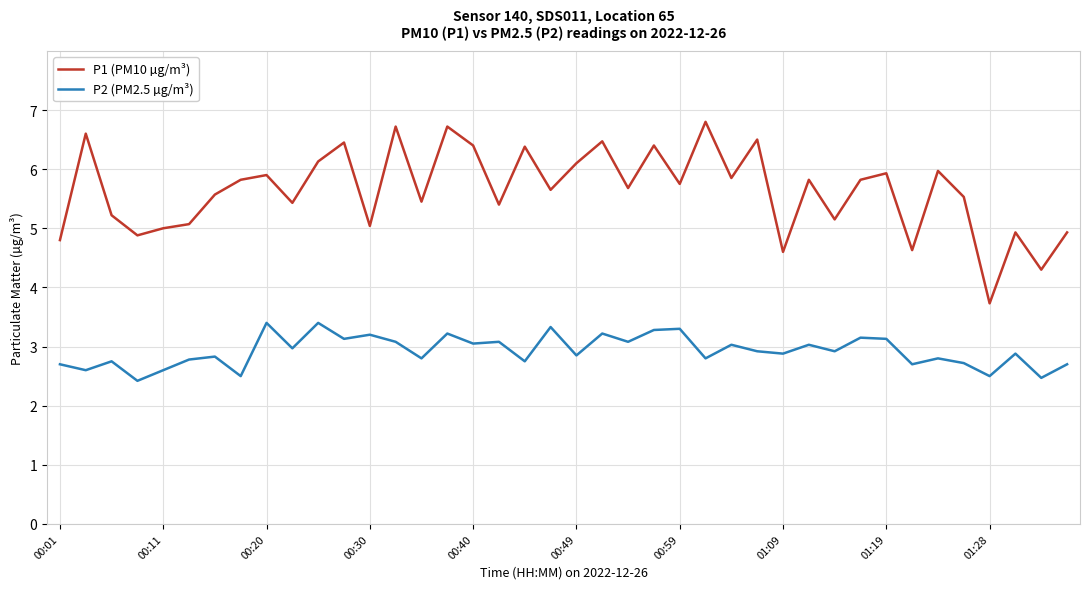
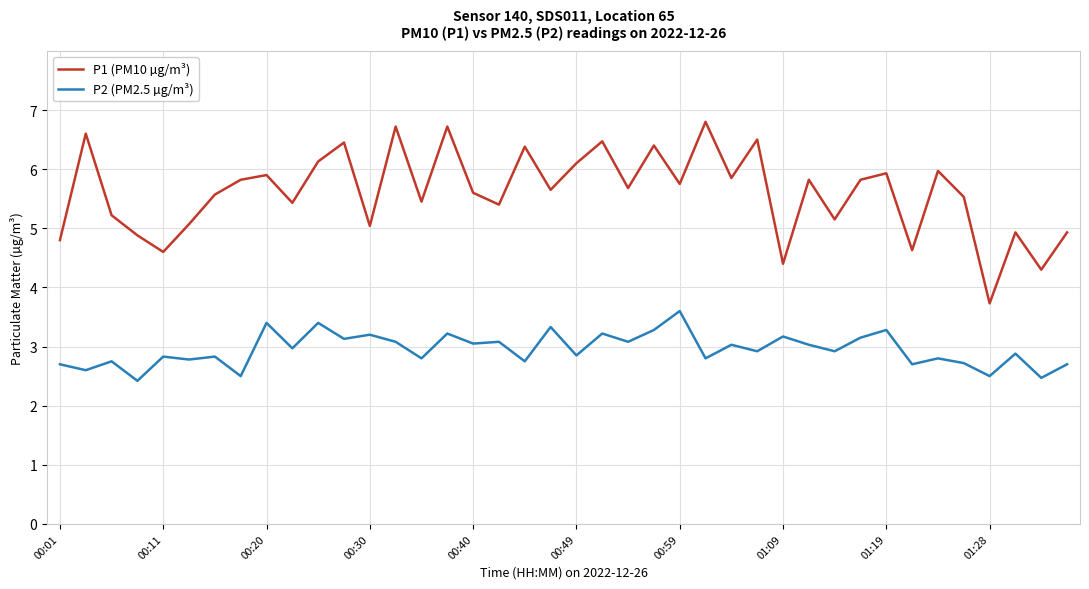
P1 (PM10 µg/m³), 00:11: 5.0 -> 4.6
P2 (PM2.5 µg/m³), 00:11: 2.6 -> 2.8
P1 (PM10 µg/m³), 00:40: 6.4 -> 5.6
P2 (PM2.5 µg/m³), 00:59: 3.3 -> 3.6
P1 (PM10 µg/m³), 01:09: 4.6 -> 4.4
P2 (PM2.5 µg/m³), 01:09: 2.9 -> 3.2
P2 (PM2.5 µg/m³), 01:19: 3.1 -> 3.3
